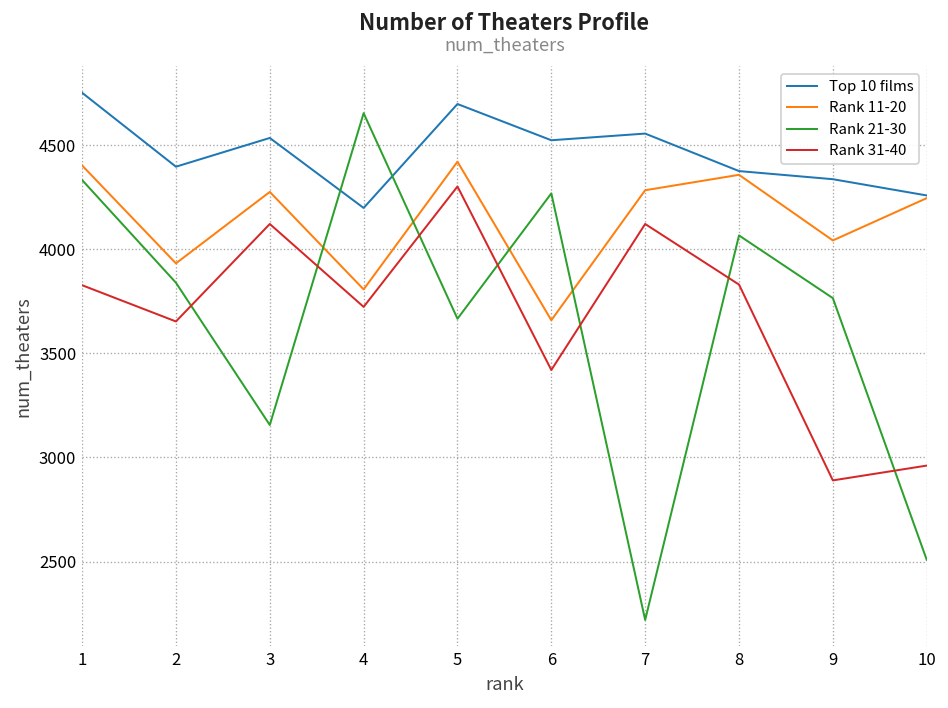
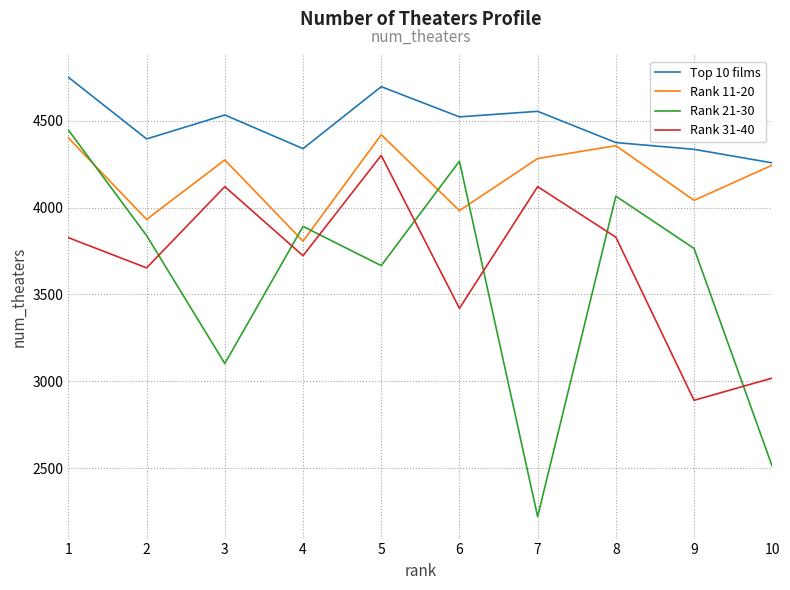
Rank 21-30, 1: 4330 -> 4450
Rank 21-30, 3: 3160 -> 3100
Top 10 films, 4: 4200 -> 4340
Rank 21-30, 4: 4650 -> 3890
Rank 11-20, 6: 3660 -> 3980
Rank 31-40, 10: 2960 -> 3020
